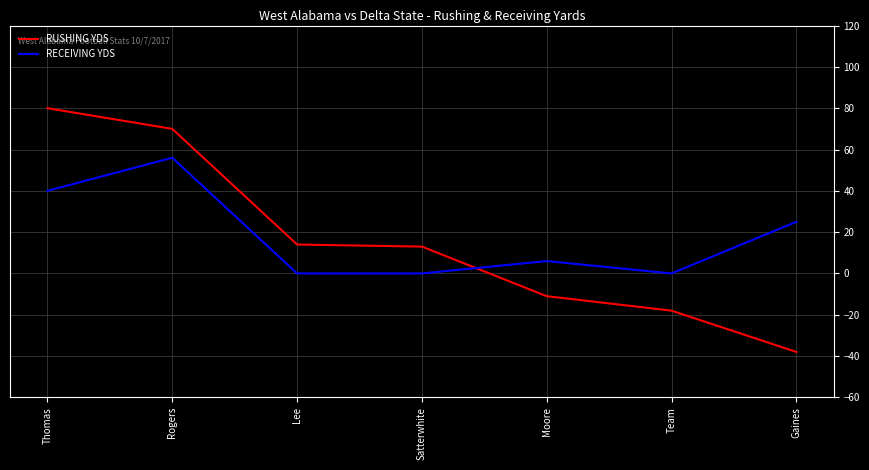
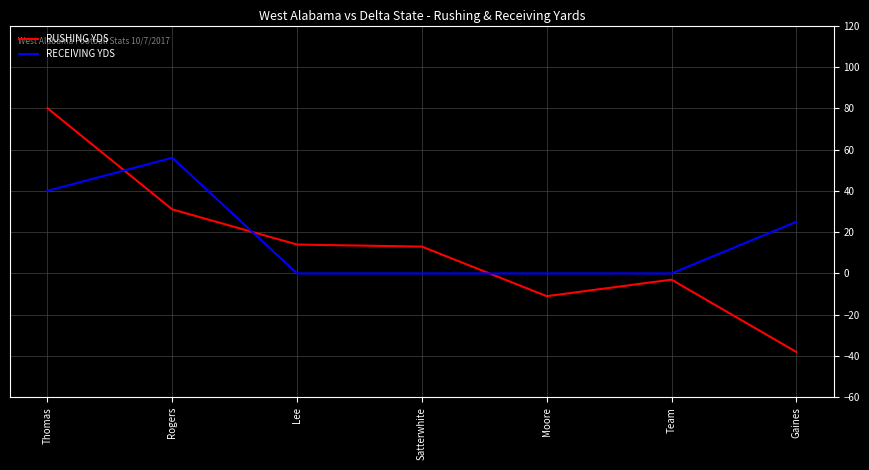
RUSHING YDS, Rogers: 70 -> 31
RECEIVING YDS, Moore: 6 -> 0
RUSHING YDS, Team: -18 -> -3
